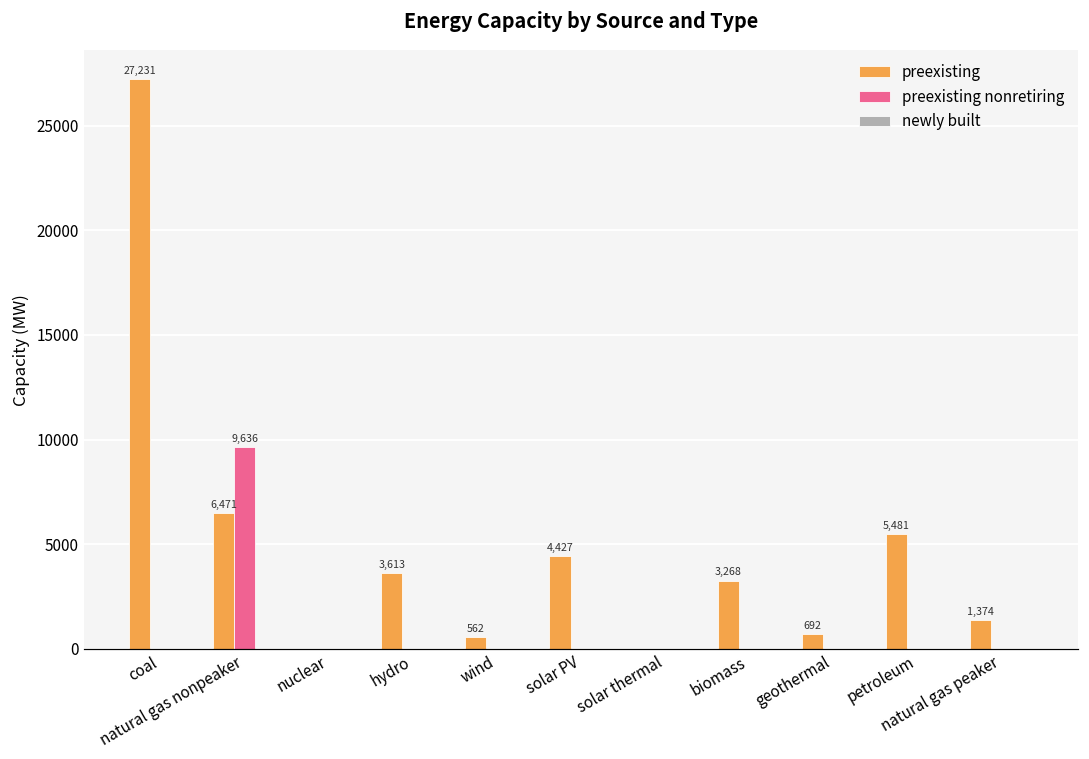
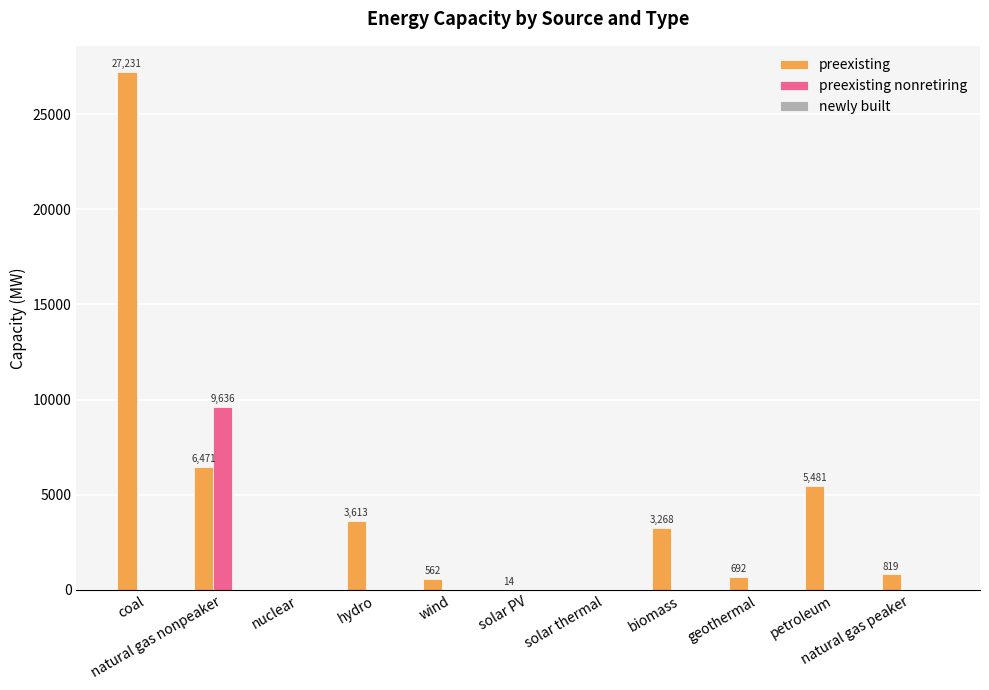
preexisting, solar PV: 4,427 -> 14
preexisting, natural gas peaker: 1,374 -> 819
